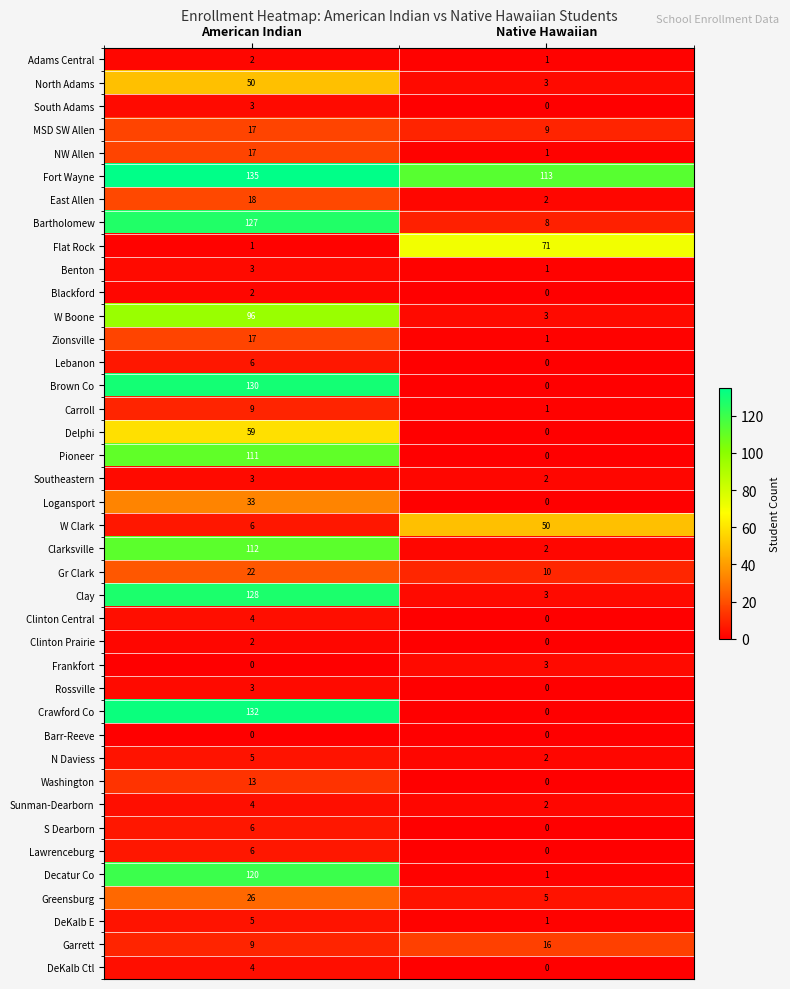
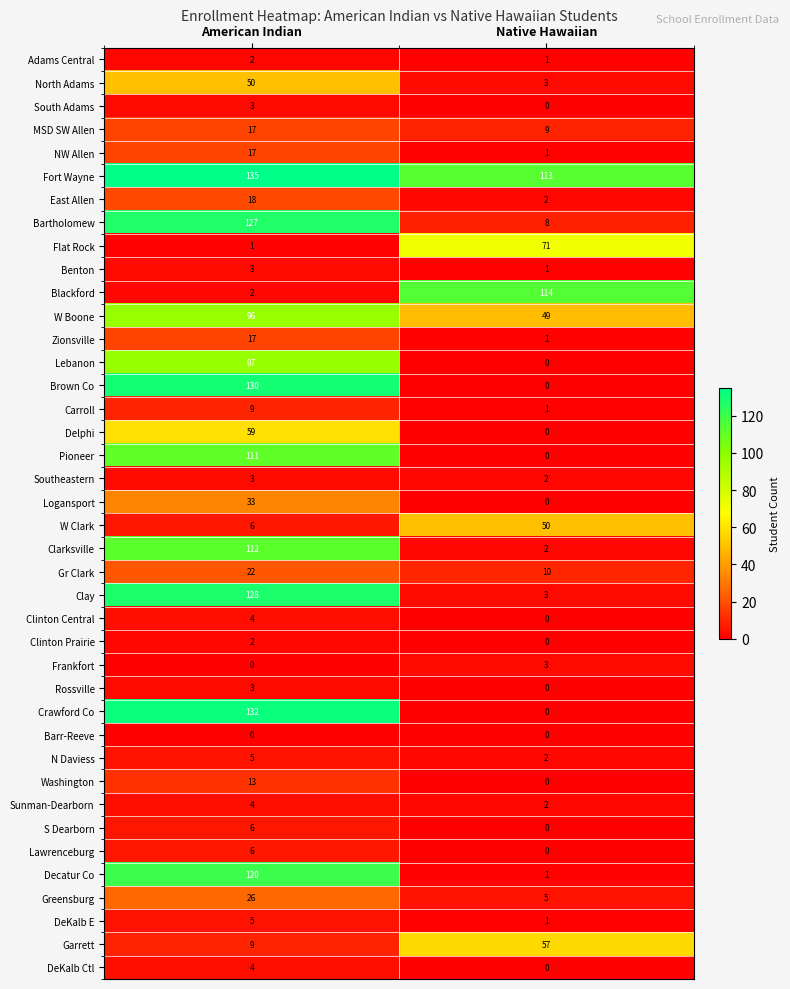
Blackford, Native Hawaiian: 0 -> 114
W Boone, Native Hawaiian: 3 -> 49
Lebanon, American Indian: 6 -> 97
Garrett, Native Hawaiian: 16 -> 57
